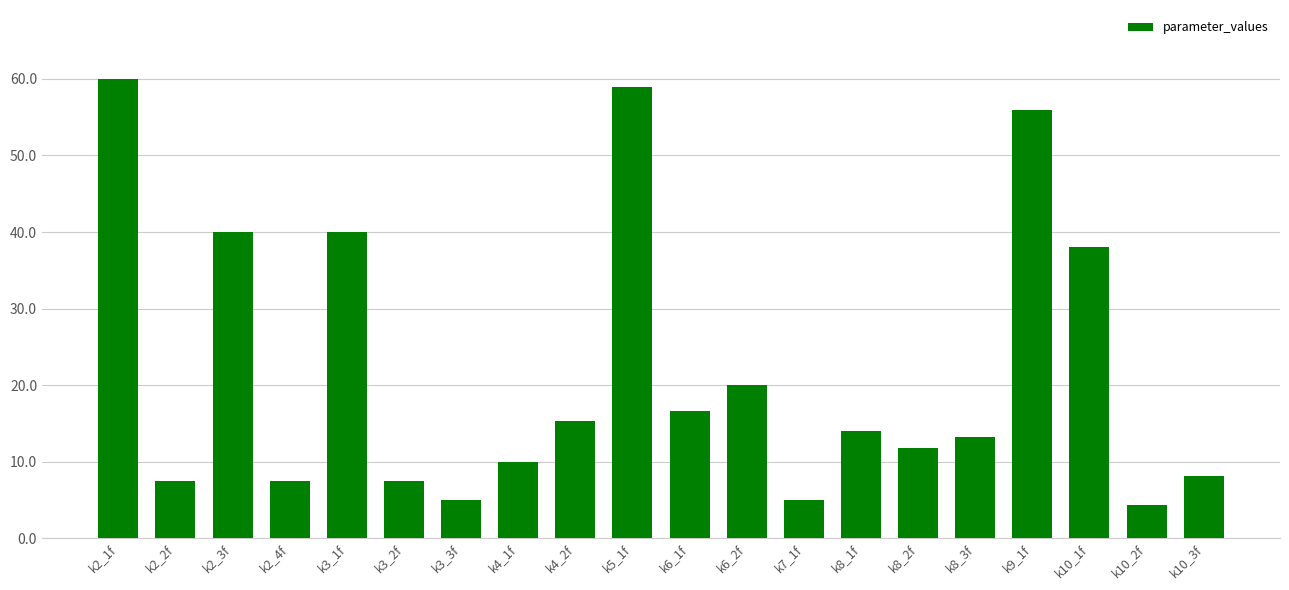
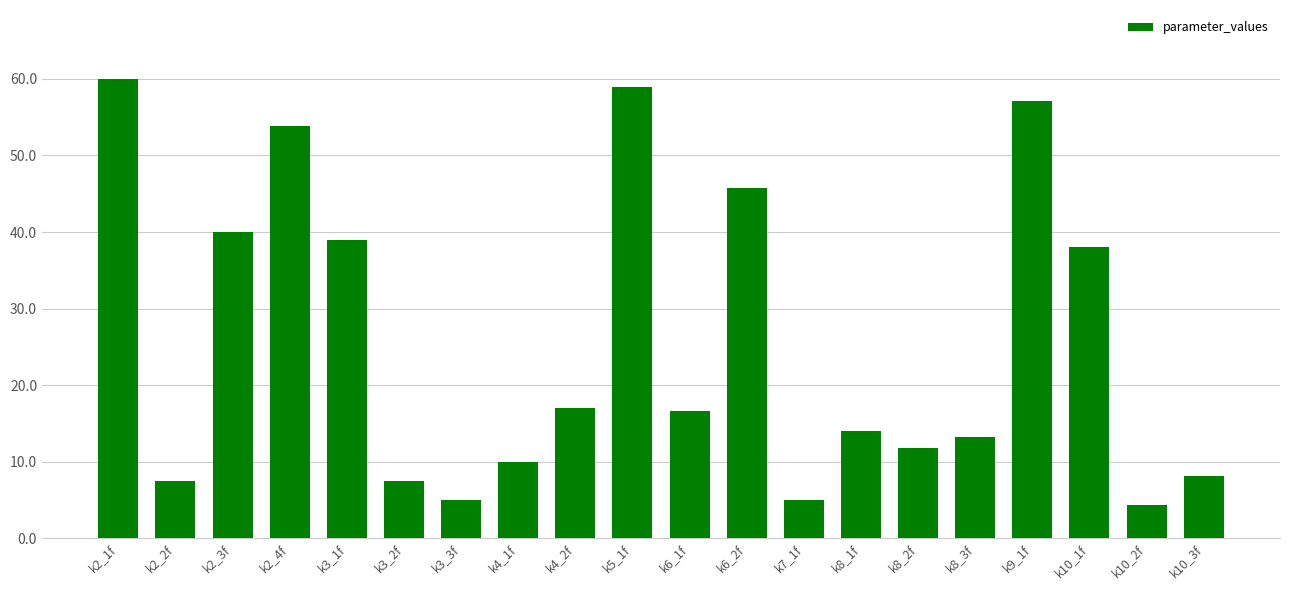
k2_4f: 7 -> 54
k3_1f: 40 -> 39
k4_2f: 15 -> 17
k6_2f: 20 -> 46
k9_1f: 56 -> 57
